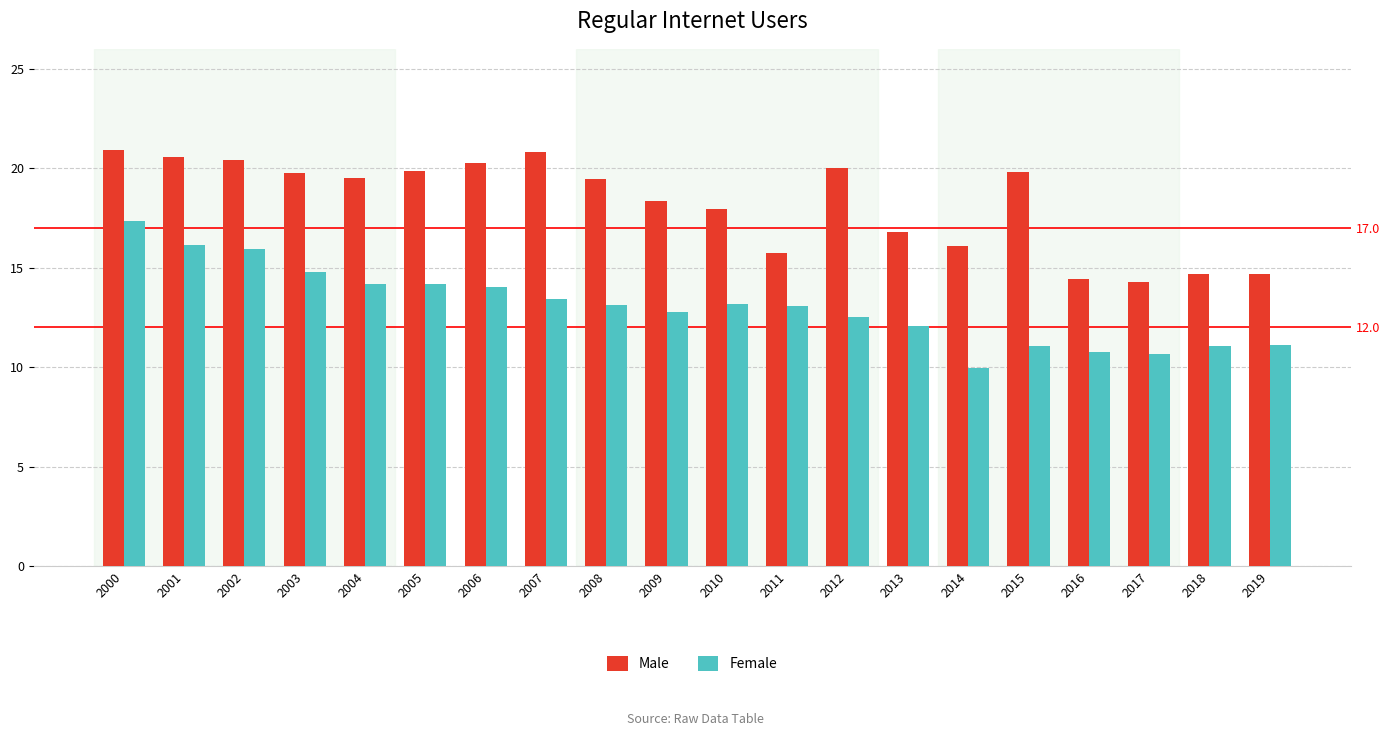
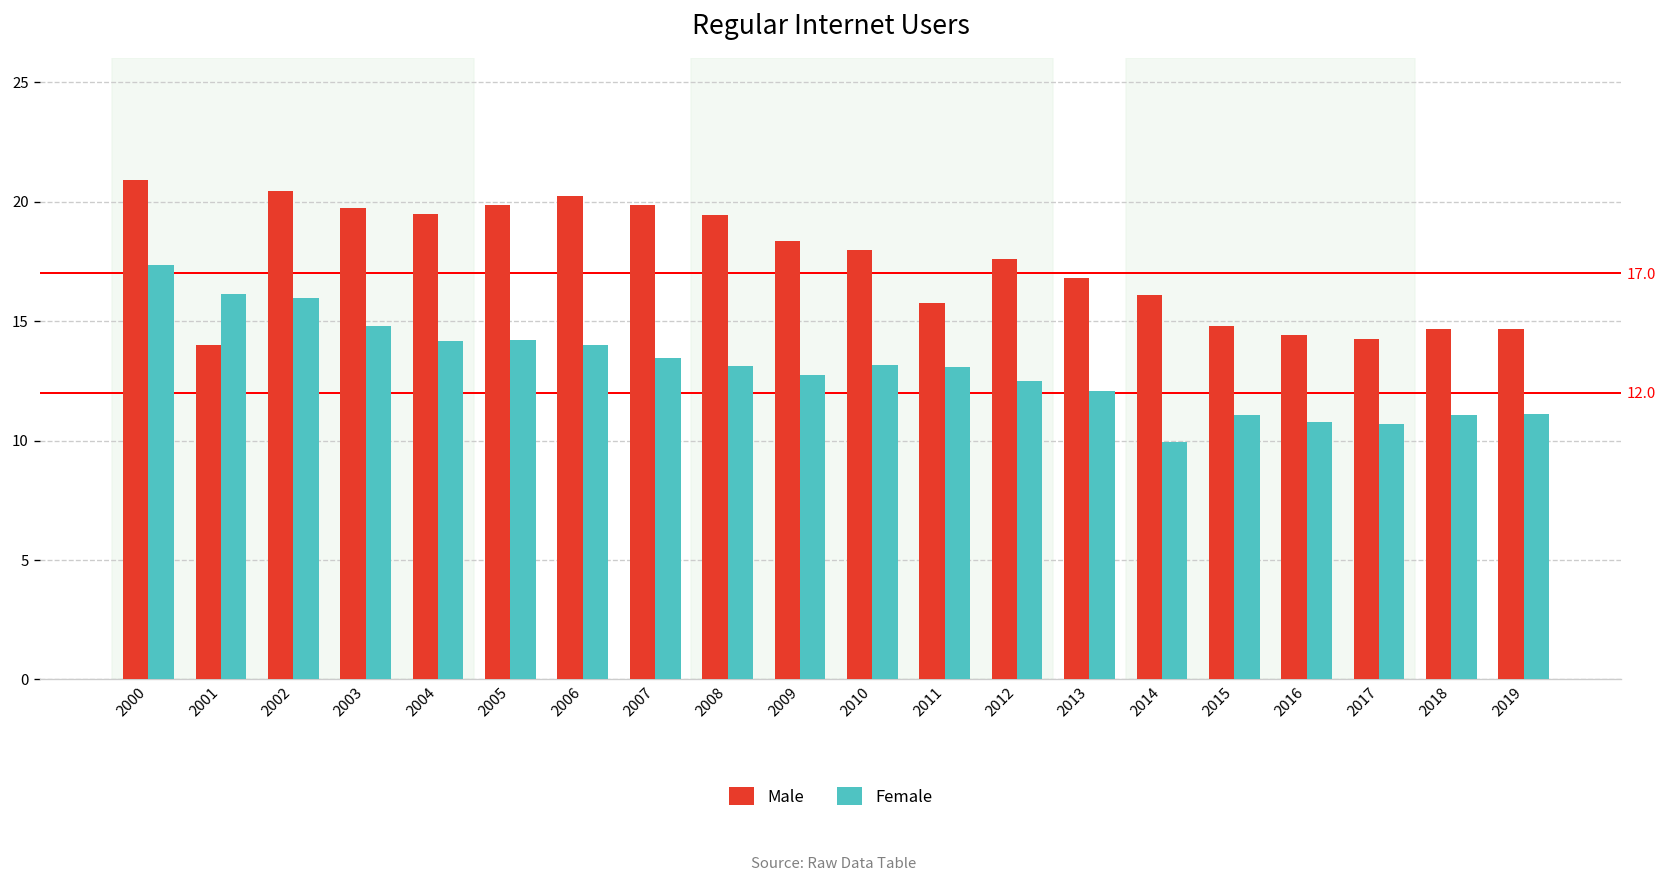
Male, 2001: 20.6 -> 14.0
Male, 2007: 20.8 -> 19.9
Male, 2012: 20.0 -> 17.6
Male, 2015: 19.8 -> 14.8
